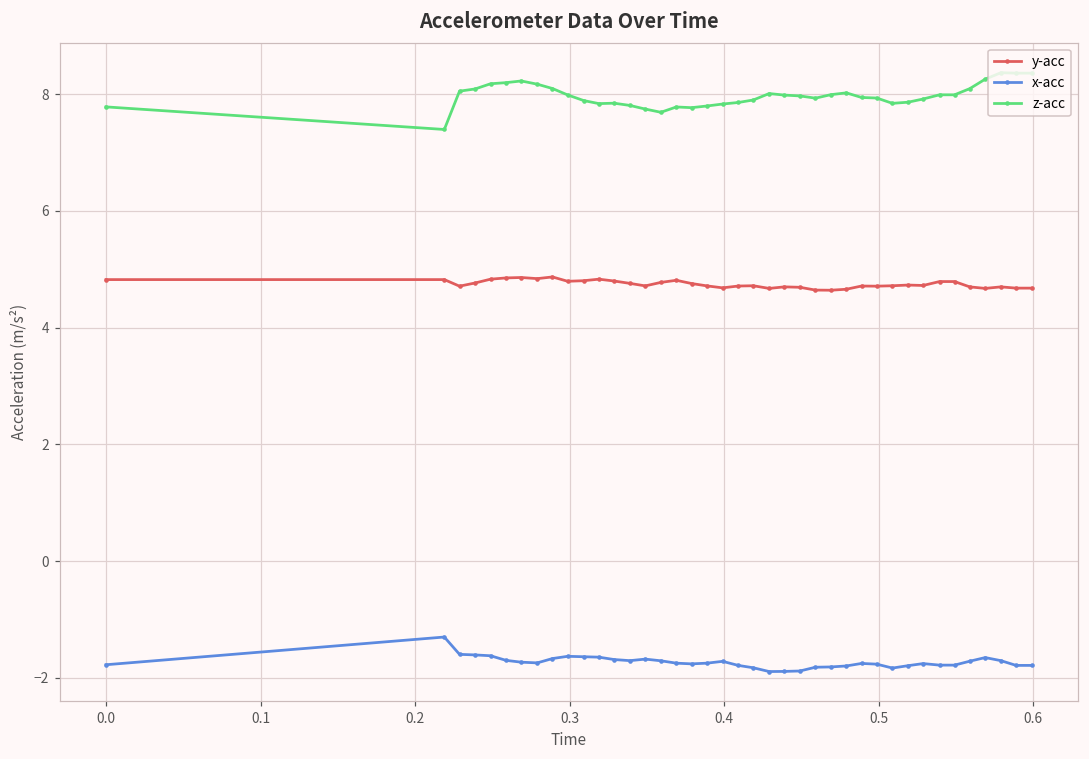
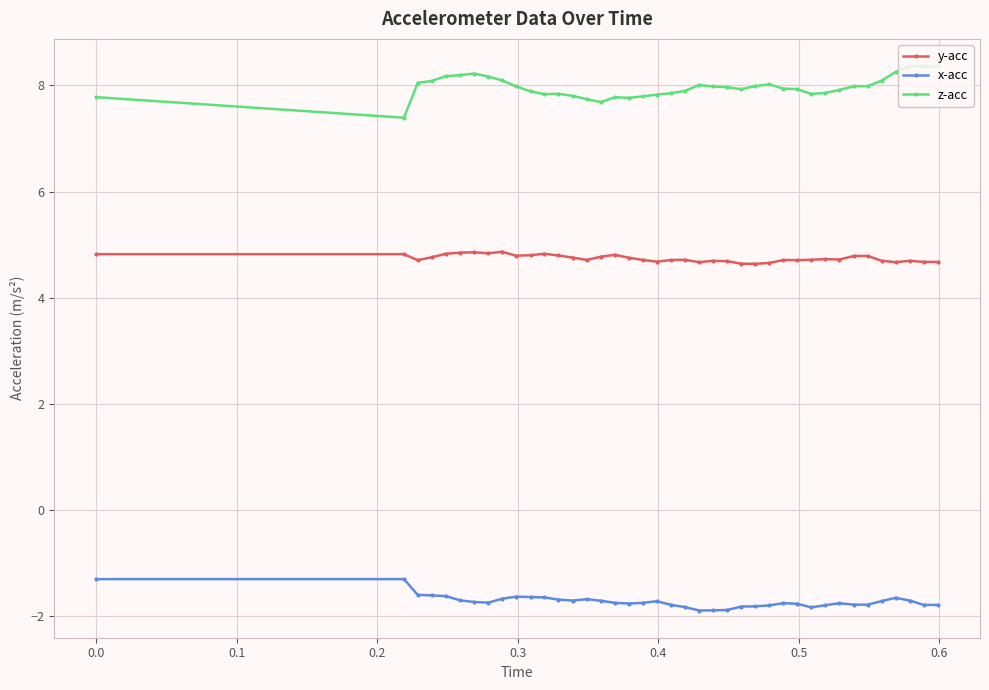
x-acc, 0.0: -1.8 -> -1.3
